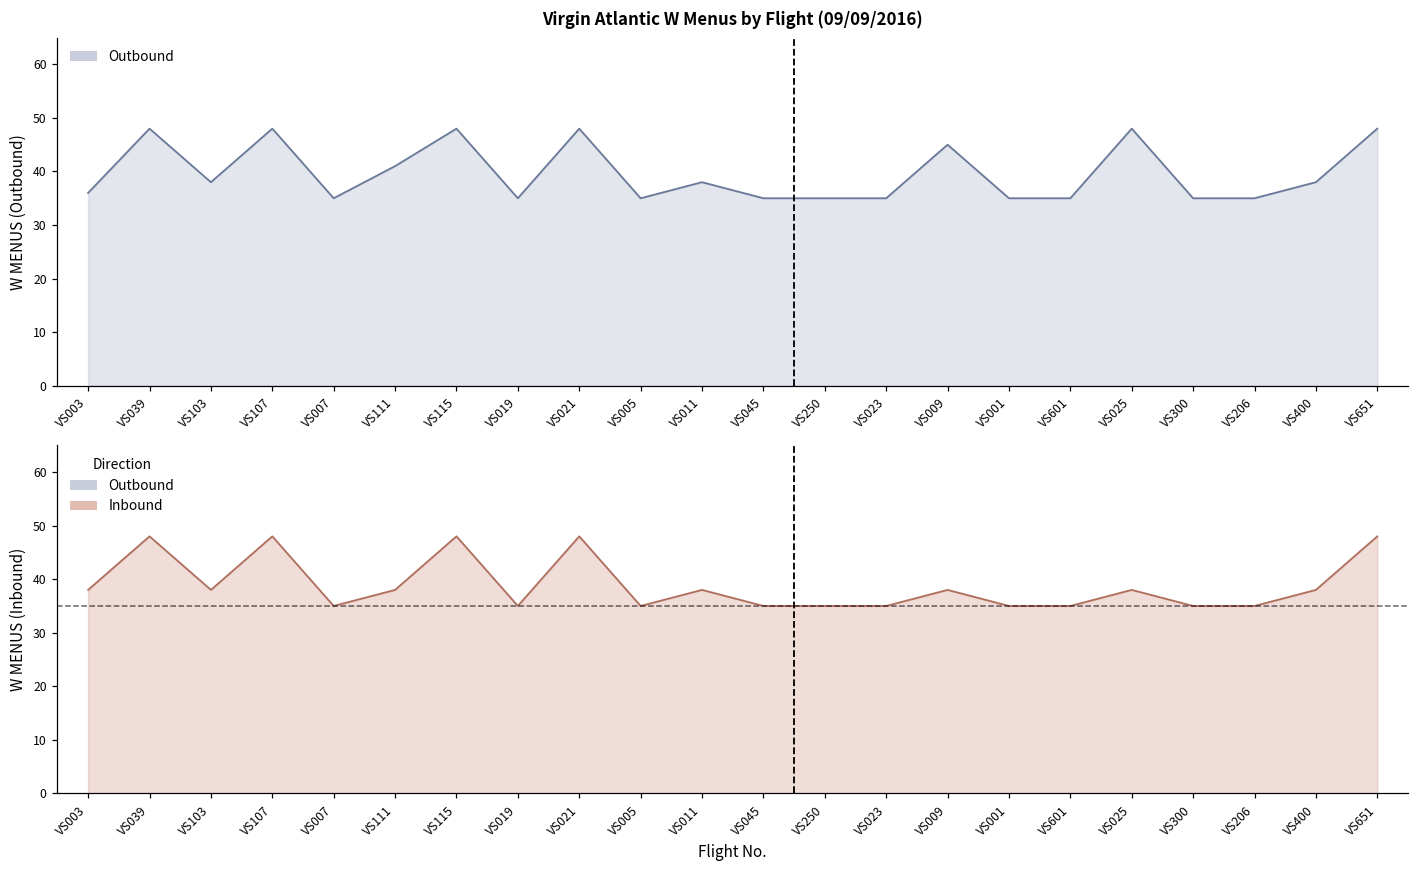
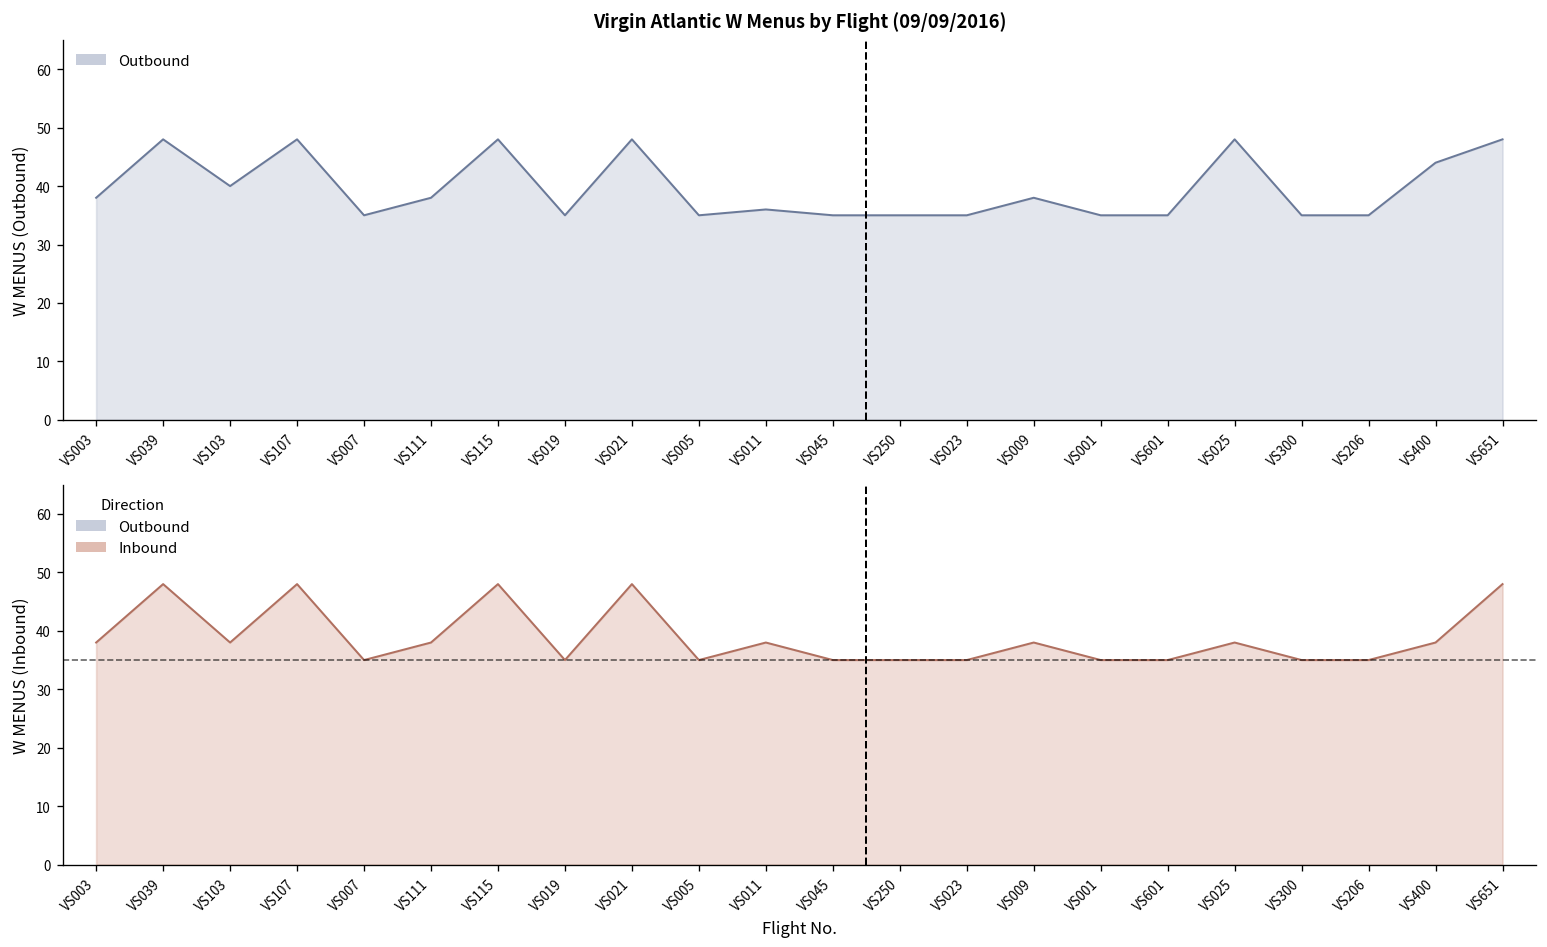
Virgin Atlantic W Menus by Flight (09/09/2016), VS003: 36 -> 38
Virgin Atlantic W Menus by Flight (09/09/2016), VS103: 38 -> 40
Virgin Atlantic W Menus by Flight (09/09/2016), VS111: 41 -> 38
Virgin Atlantic W Menus by Flight (09/09/2016), VS011: 38 -> 36
Virgin Atlantic W Menus by Flight (09/09/2016), VS009: 45 -> 38
Virgin Atlantic W Menus by Flight (09/09/2016), VS400: 38 -> 44
